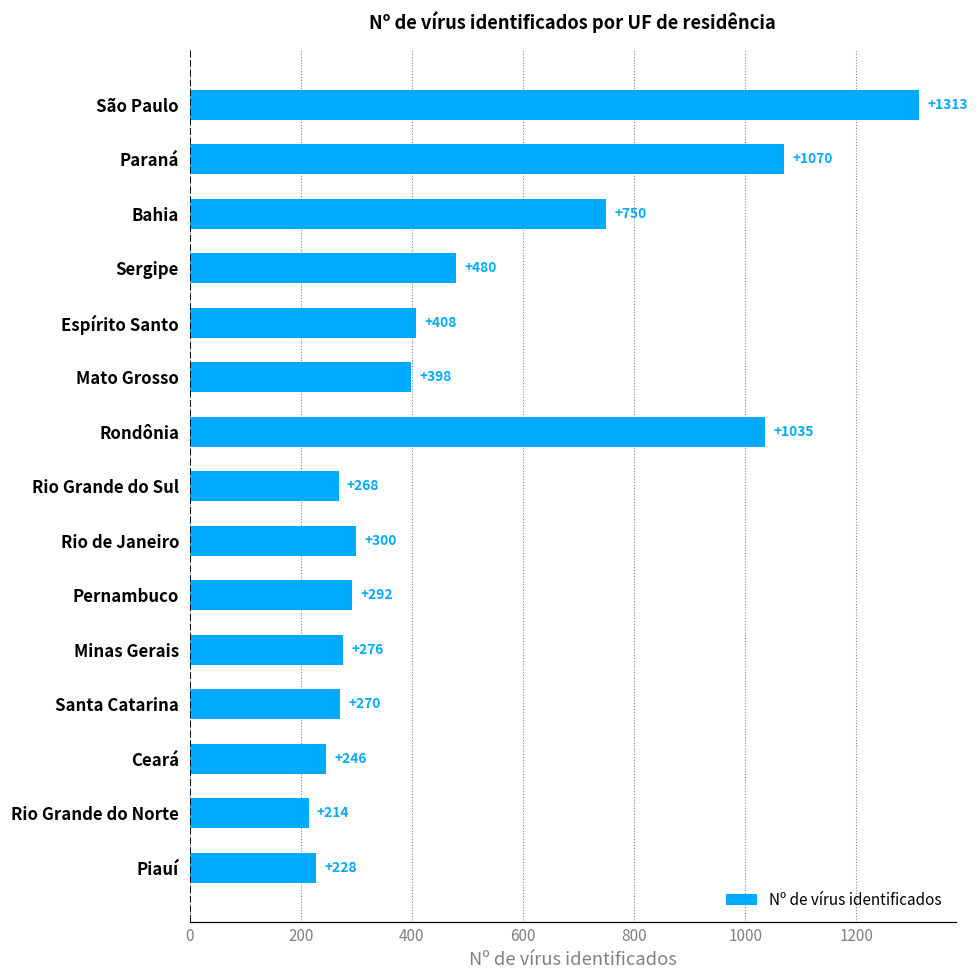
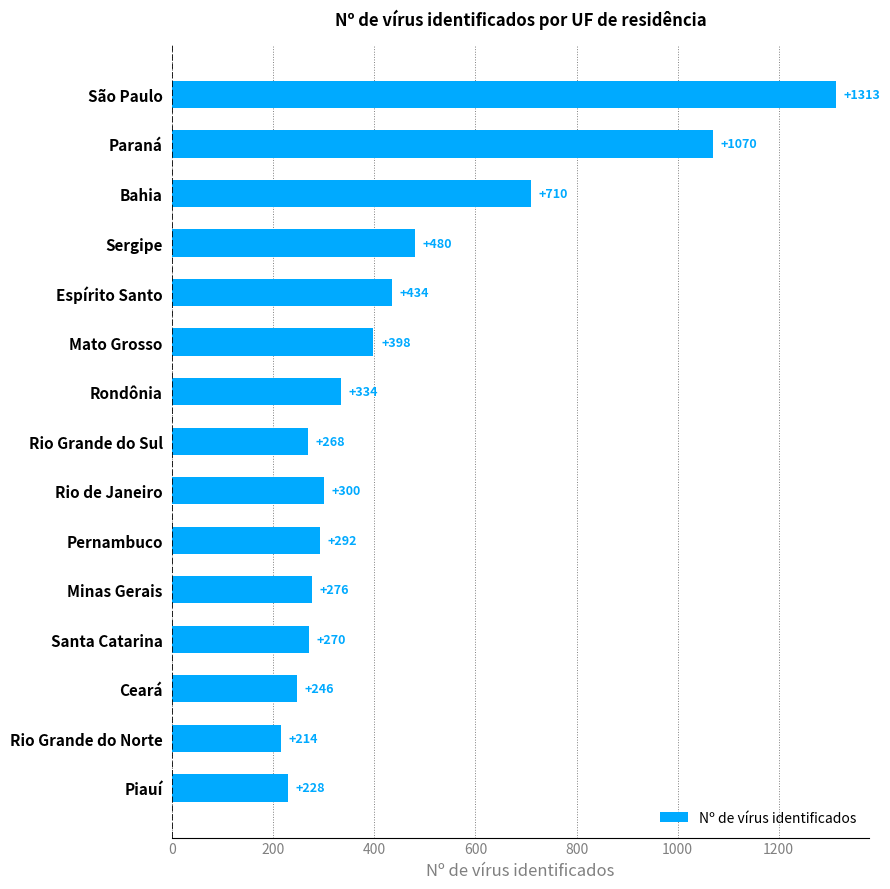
Bahia: +750 -> +710
Espírito Santo: +408 -> +434
Rondônia: +1035 -> +334
